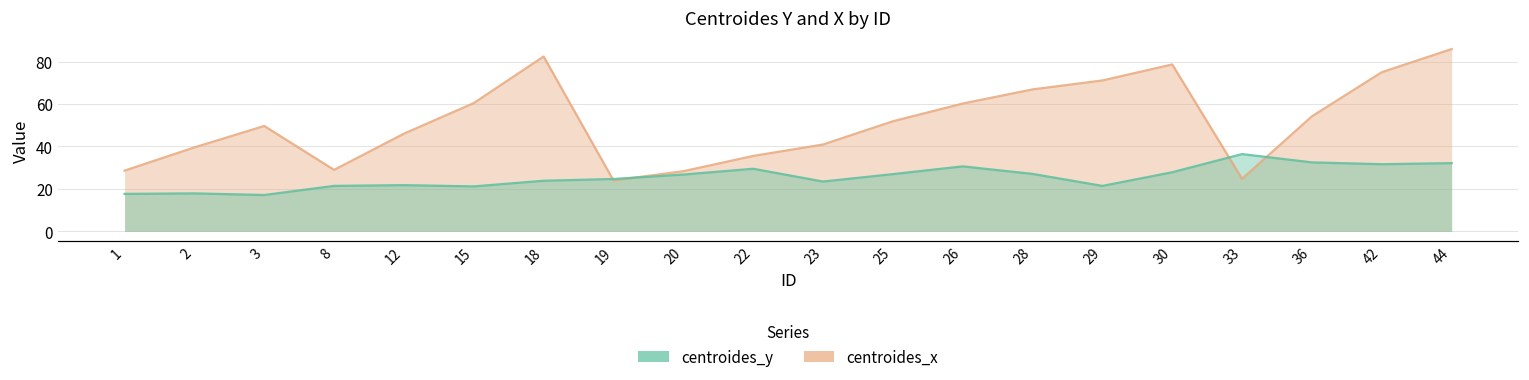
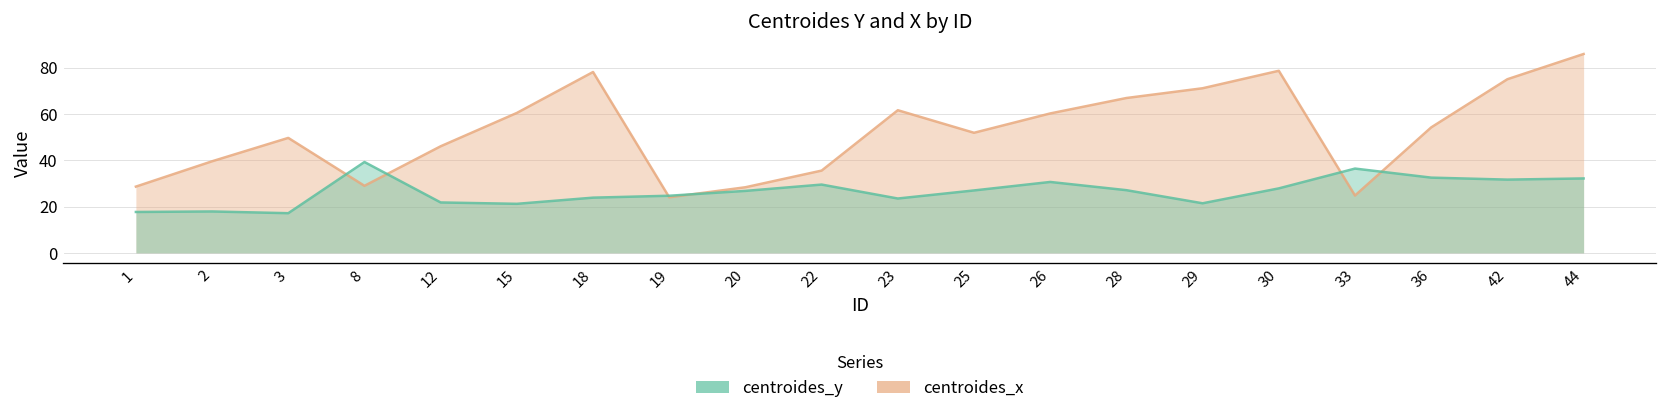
centroides_y, 8: 21 -> 39
centroides_x, 18: 82 -> 78
centroides_x, 23: 41 -> 62
